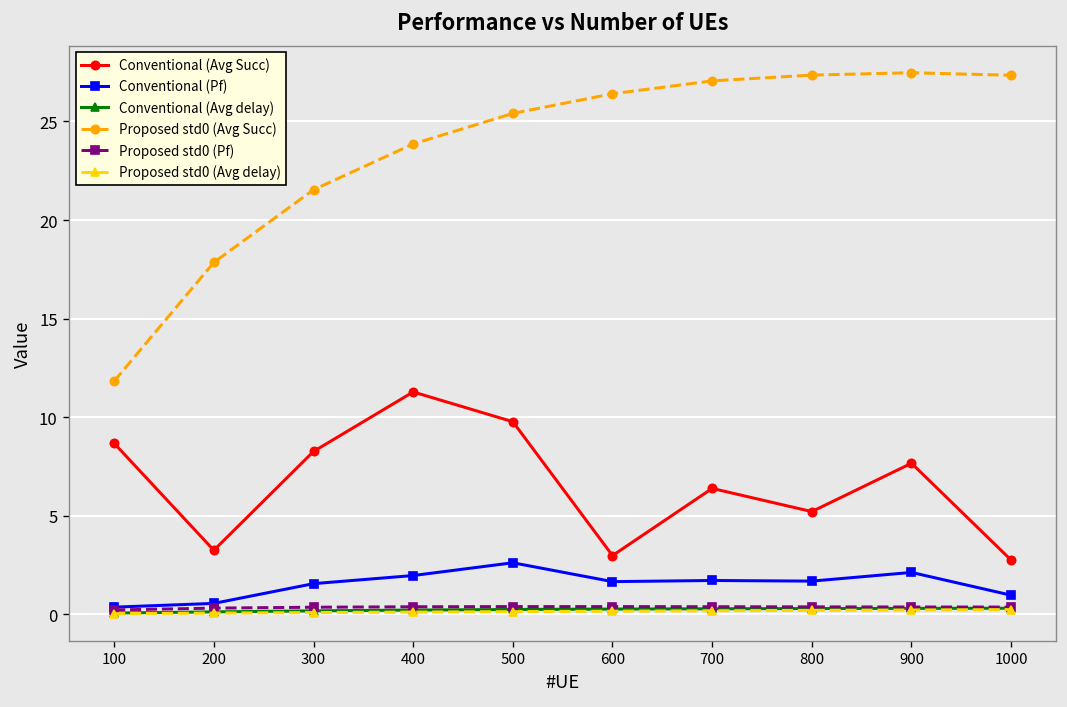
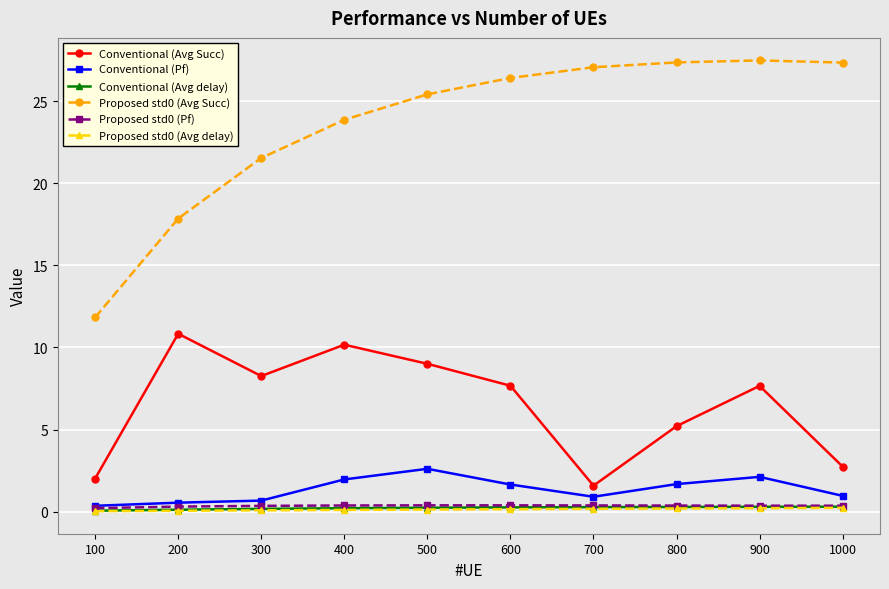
Conventional (Avg Succ), 100: 8.7 -> 2.0
Conventional (Avg Succ), 200: 3.2 -> 10.8
Conventional (Pf), 300: 1.6 -> 0.7
Conventional (Avg Succ), 400: 11.3 -> 10.2
Conventional (Avg Succ), 500: 9.8 -> 9.0
Conventional (Avg Succ), 600: 3.0 -> 7.7
Conventional (Avg Succ), 700: 6.4 -> 1.6
Conventional (Pf), 700: 1.7 -> 0.9
